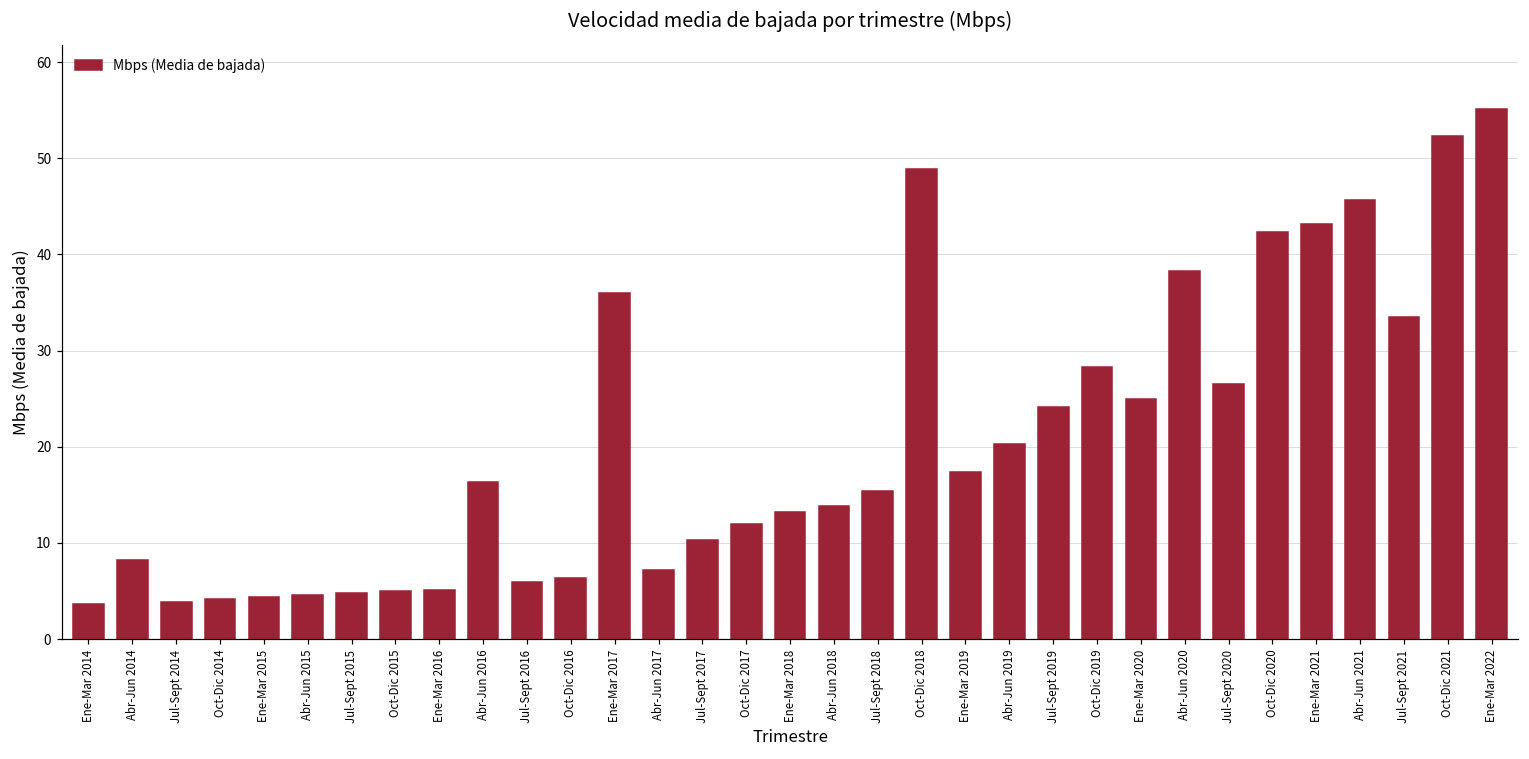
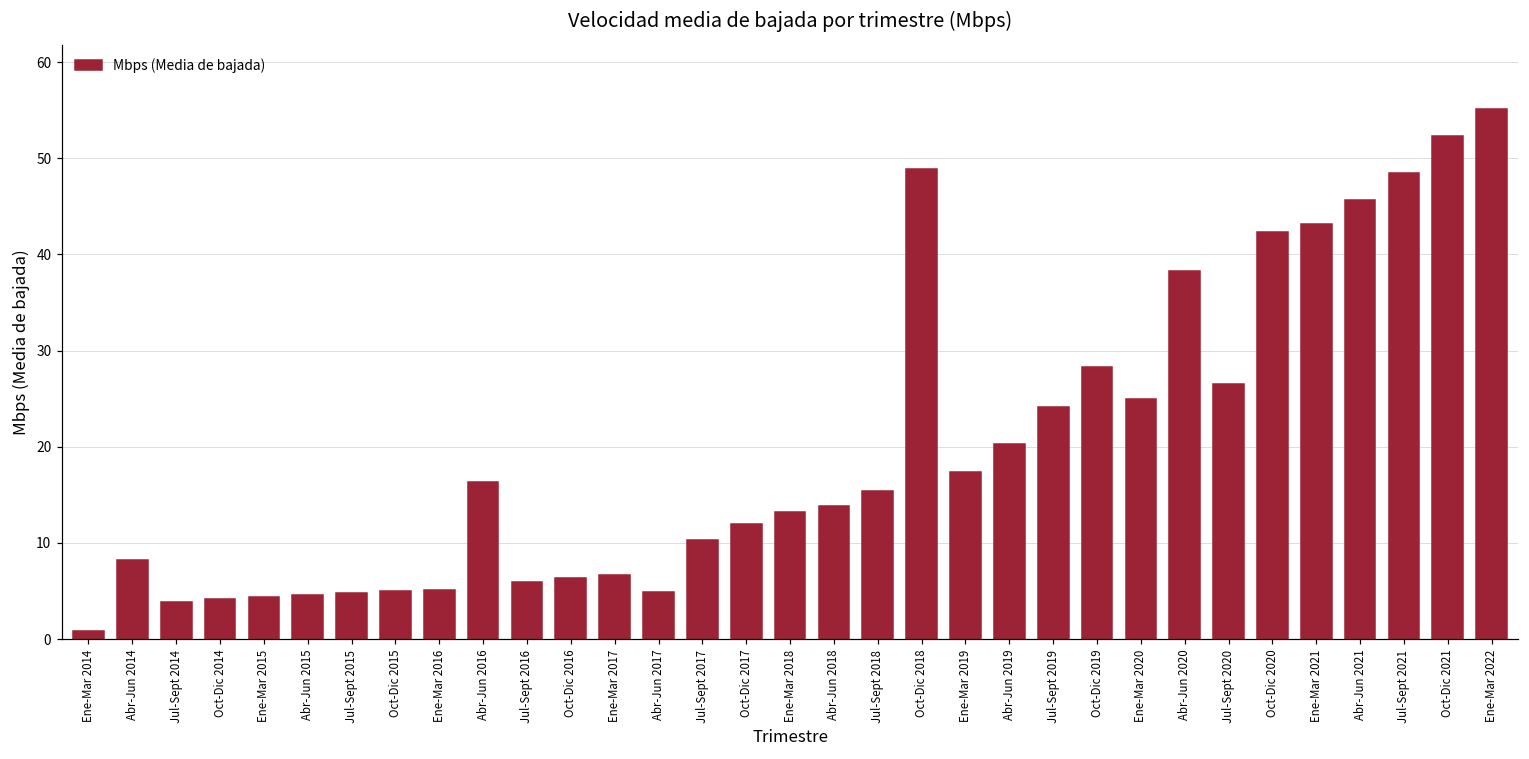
Ene-Mar 2014: 4 -> 1
Ene-Mar 2017: 36 -> 7
Abr-Jun 2017: 7 -> 5
Jul-Sept 2021: 33 -> 48
